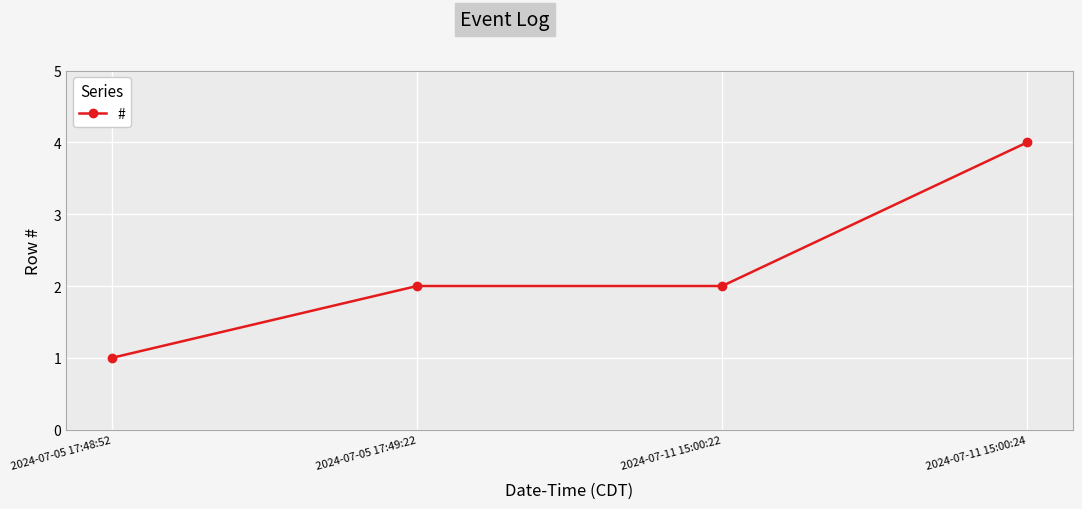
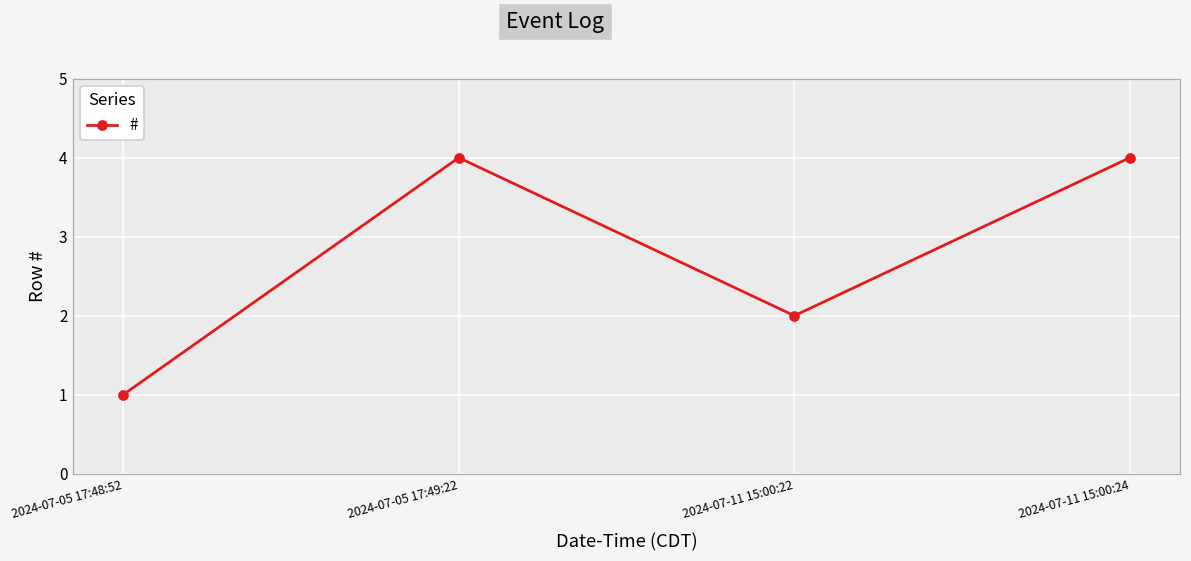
2024-07-05 17:49:22: 2 -> 4
